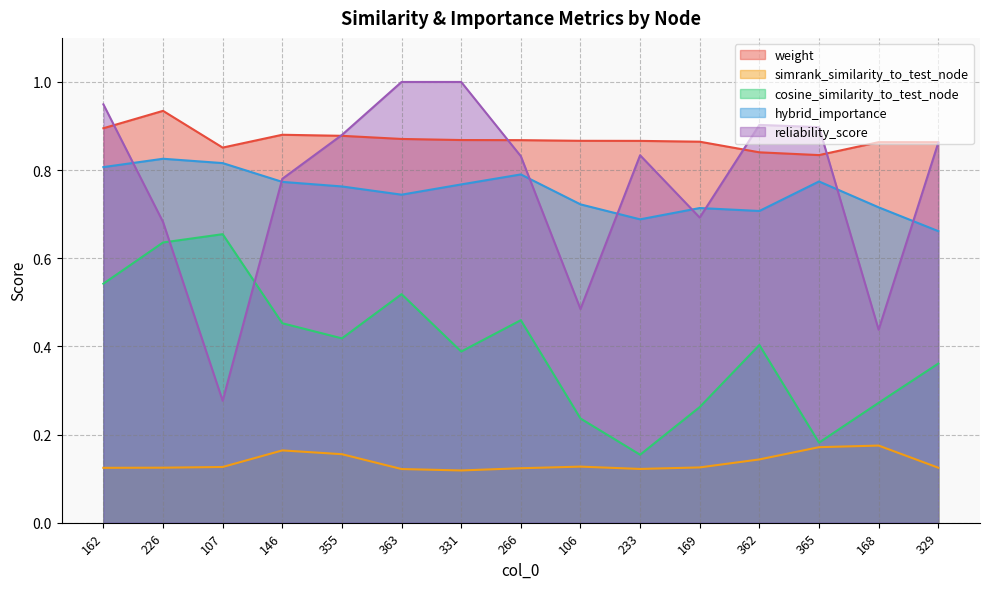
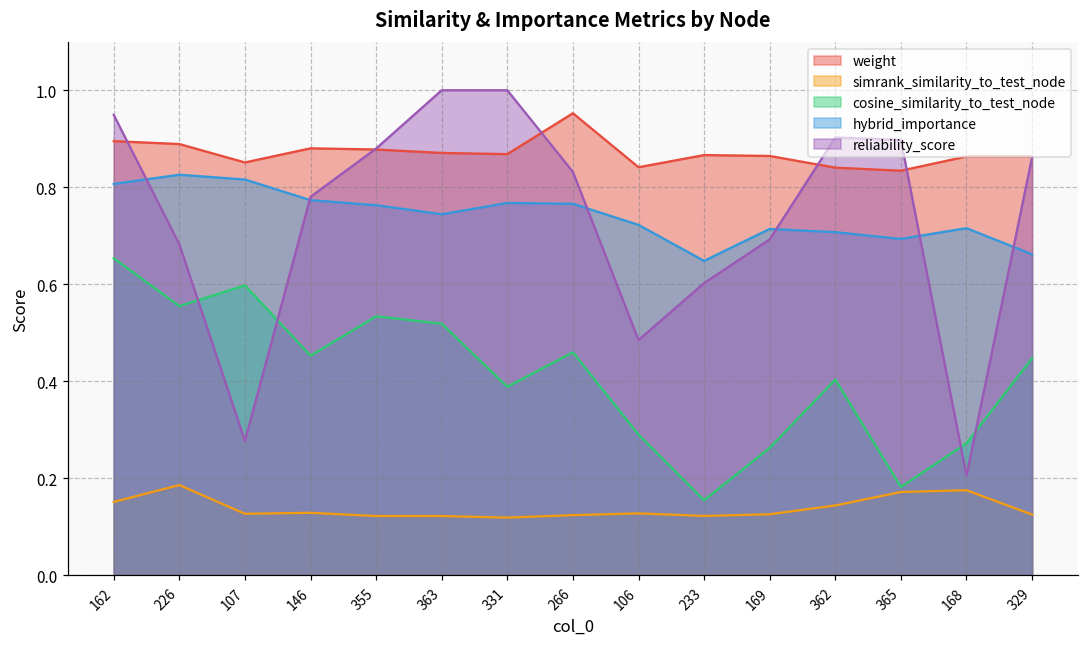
simrank_similarity_to_test_node, 162: 0.12 -> 0.15
cosine_similarity_to_test_node, 162: 0.54 -> 0.65
weight, 226: 0.93 -> 0.89
simrank_similarity_to_test_node, 226: 0.12 -> 0.19
cosine_similarity_to_test_node, 226: 0.64 -> 0.55
cosine_similarity_to_test_node, 107: 0.65 -> 0.60
simrank_similarity_to_test_node, 146: 0.16 -> 0.13
simrank_similarity_to_test_node, 355: 0.16 -> 0.12
cosine_similarity_to_test_node, 355: 0.42 -> 0.53
weight, 266: 0.87 -> 0.95
hybrid_importance, 266: 0.79 -> 0.77
weight, 106: 0.87 -> 0.84
cosine_similarity_to_test_node, 106: 0.24 -> 0.29
hybrid_importance, 233: 0.69 -> 0.65
reliability_score, 233: 0.83 -> 0.60
hybrid_importance, 365: 0.77 -> 0.69
reliability_score, 168: 0.44 -> 0.21
cosine_similarity_to_test_node, 329: 0.36 -> 0.45
